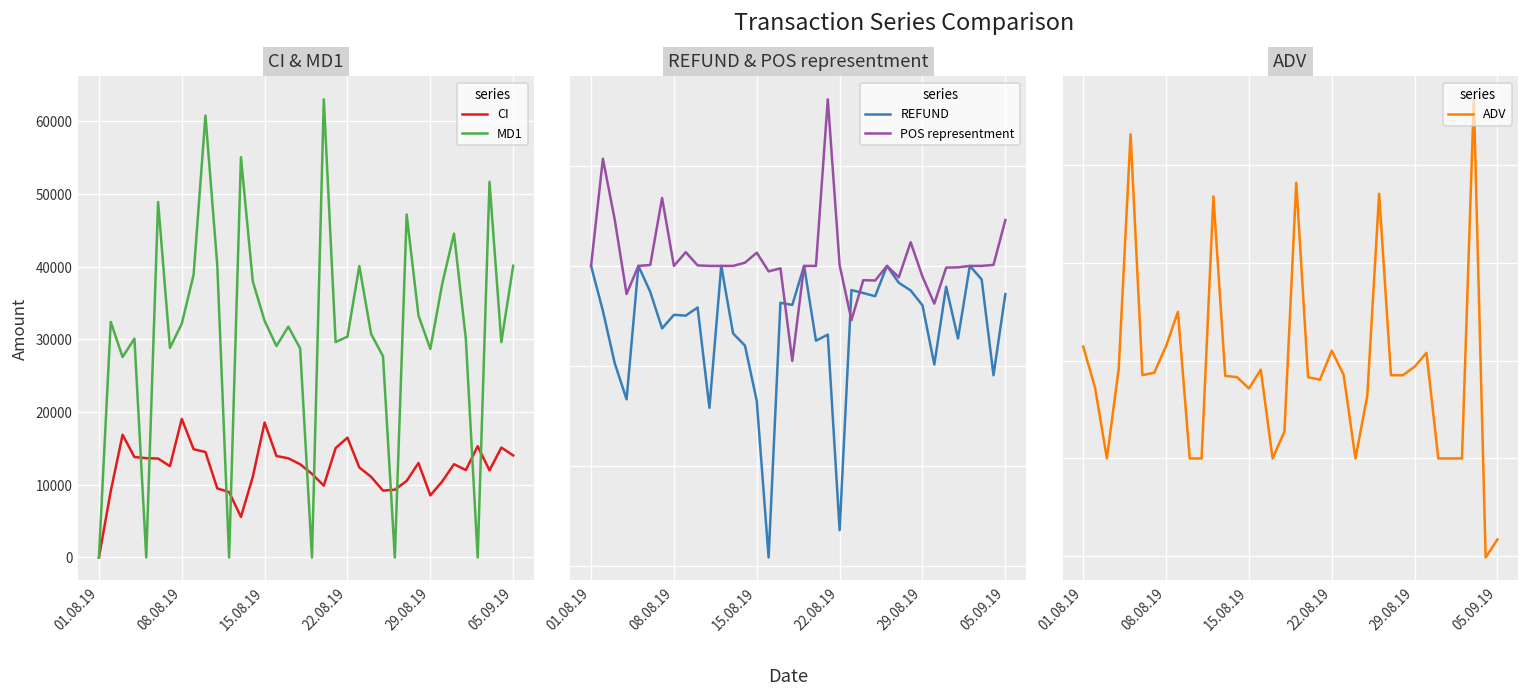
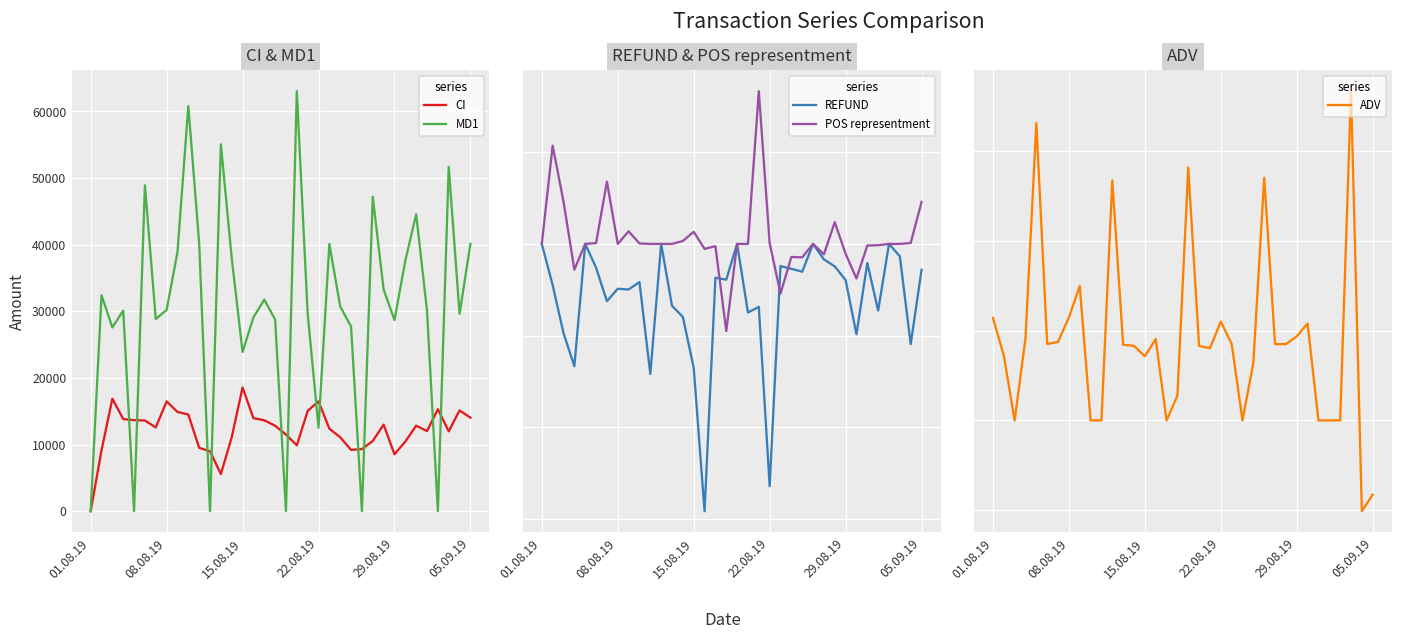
CI & MD1, CI, 08.08.19: 19000 -> 16000
CI & MD1, MD1, 08.08.19: 32000 -> 30000
CI & MD1, MD1, 15.08.19: 33000 -> 24000
CI & MD1, MD1, 22.08.19: 30000 -> 13000
